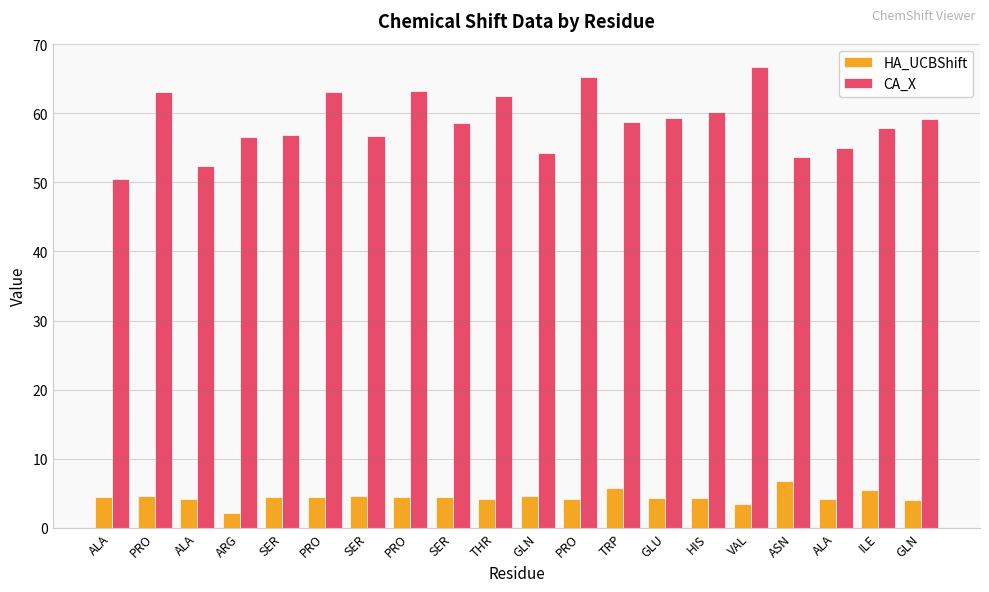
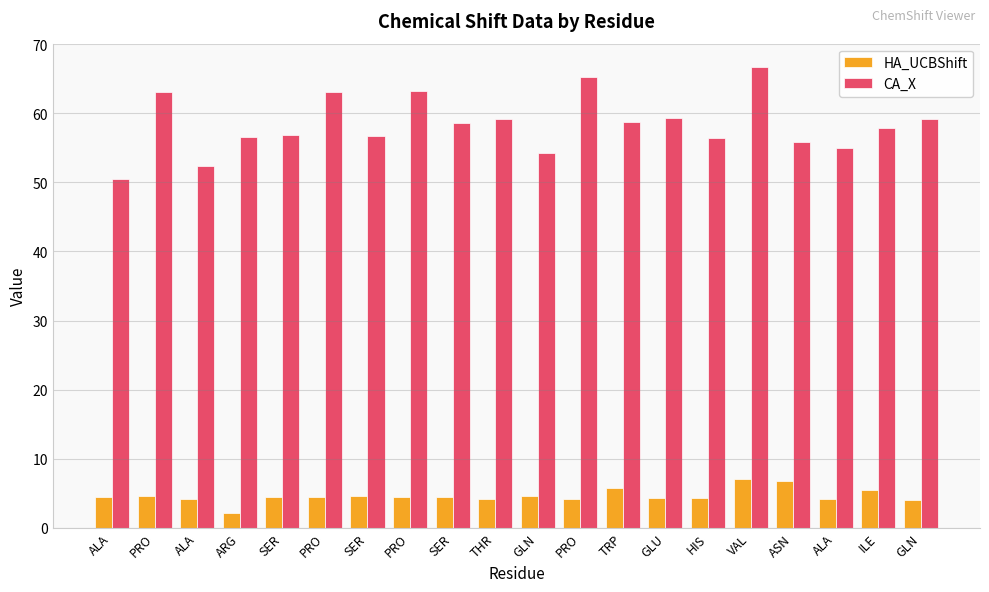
CA_X, THR: 63 -> 59
CA_X, HIS: 60 -> 56
HA_UCBShift, VAL: 3 -> 7
CA_X, ASN: 54 -> 56
